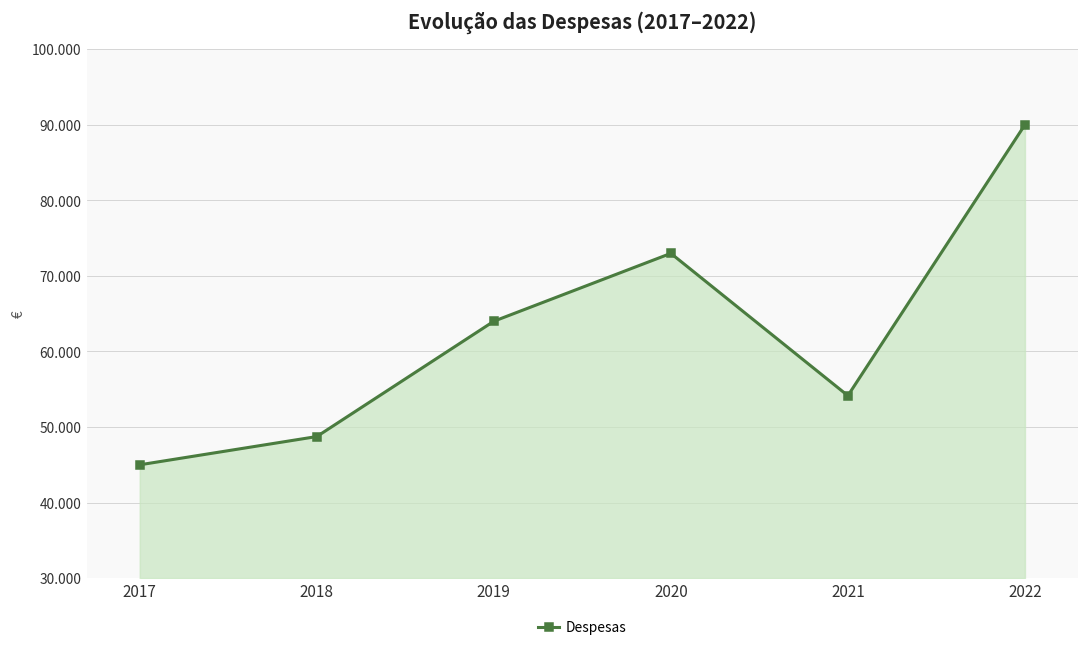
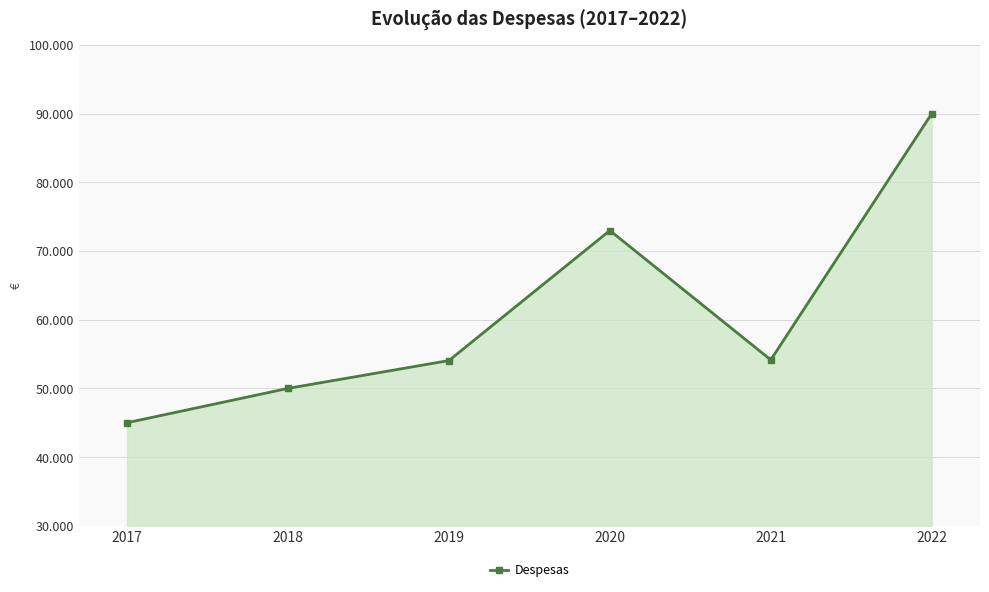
2018: 49 -> 50
2019: 64 -> 54
